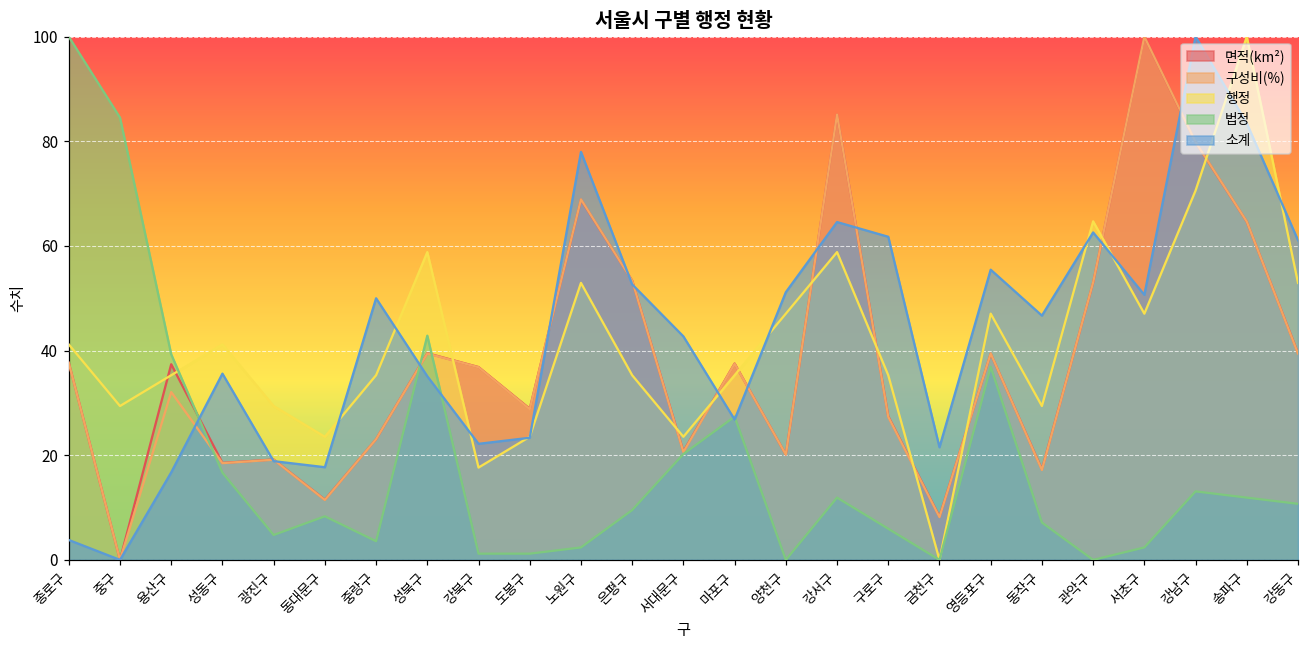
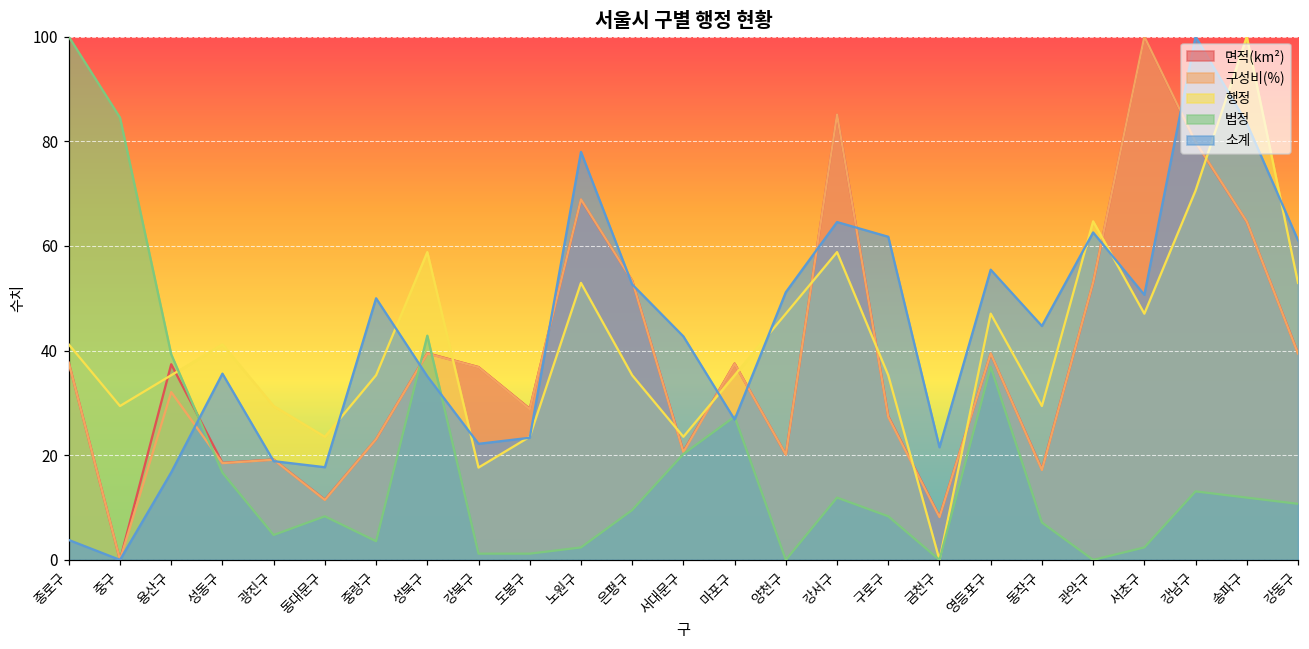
법정, 구로구: 6 -> 8
소계, 동작구: 47 -> 45
